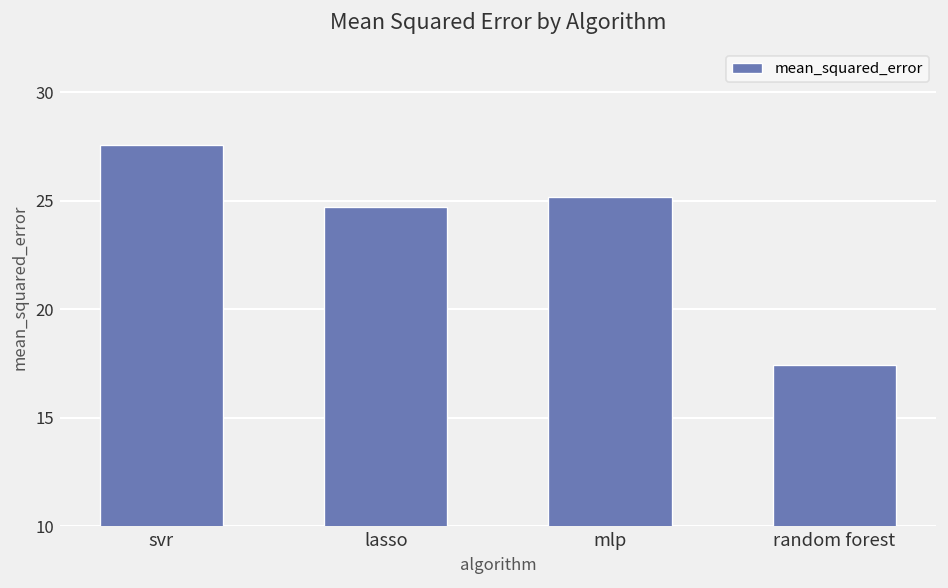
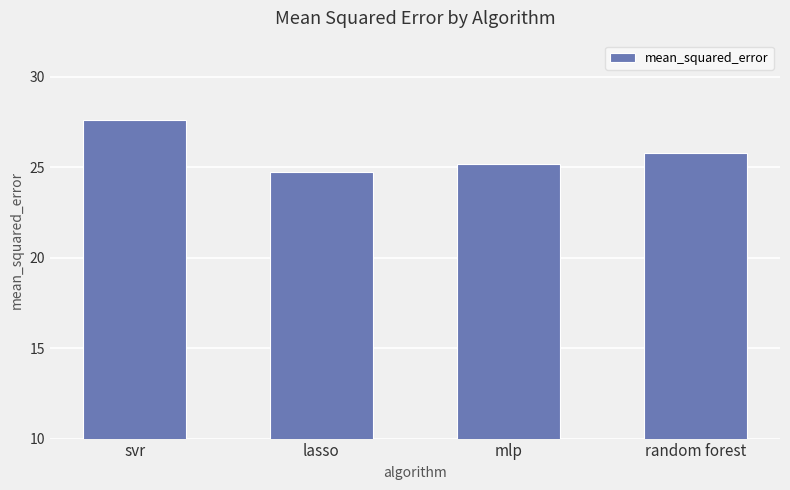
random forest: 17.4 -> 25.8
